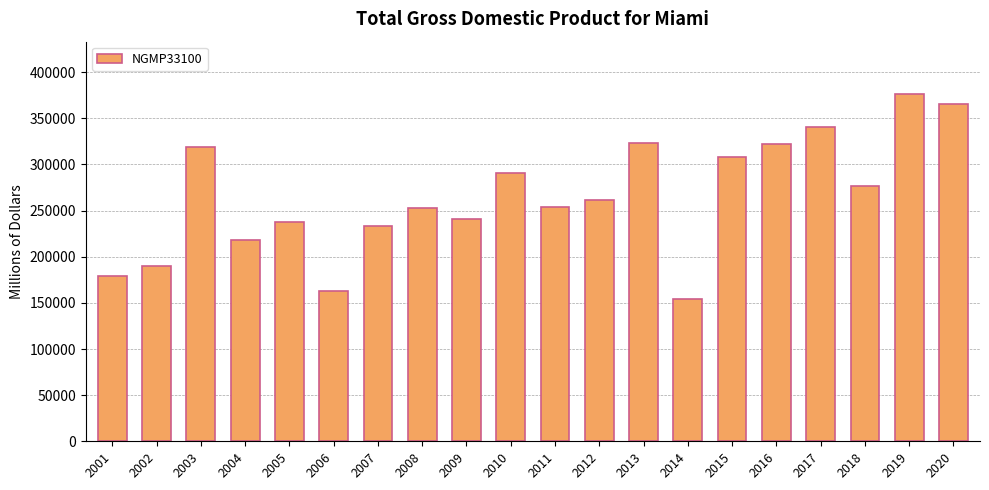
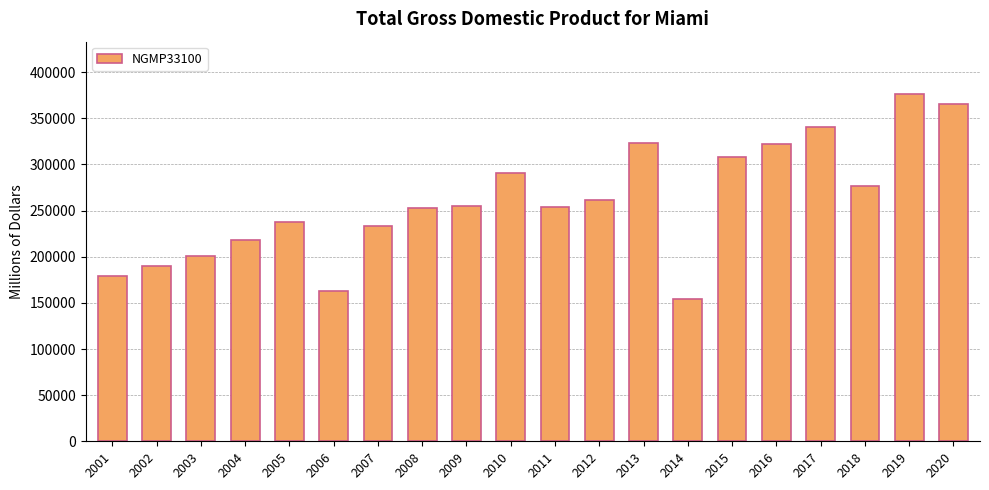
2003: 320000 -> 200000
2009: 240000 -> 250000
